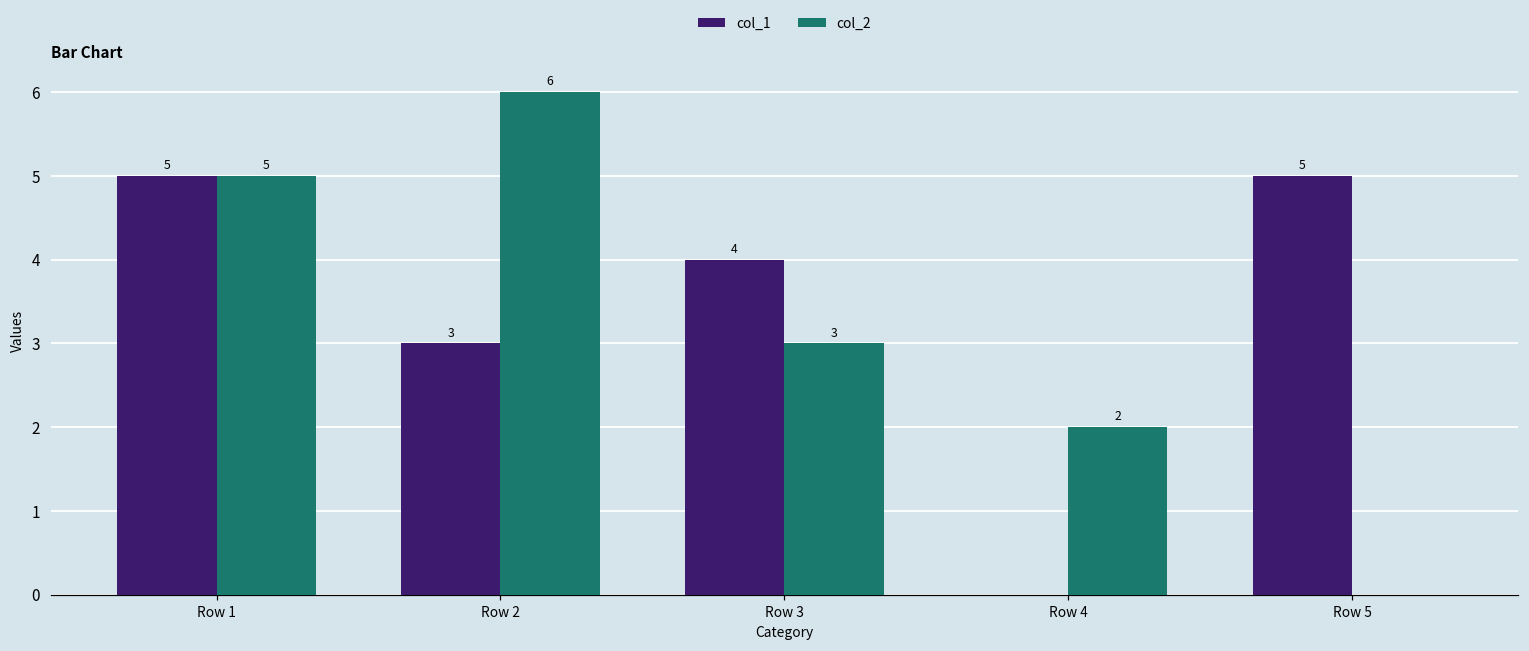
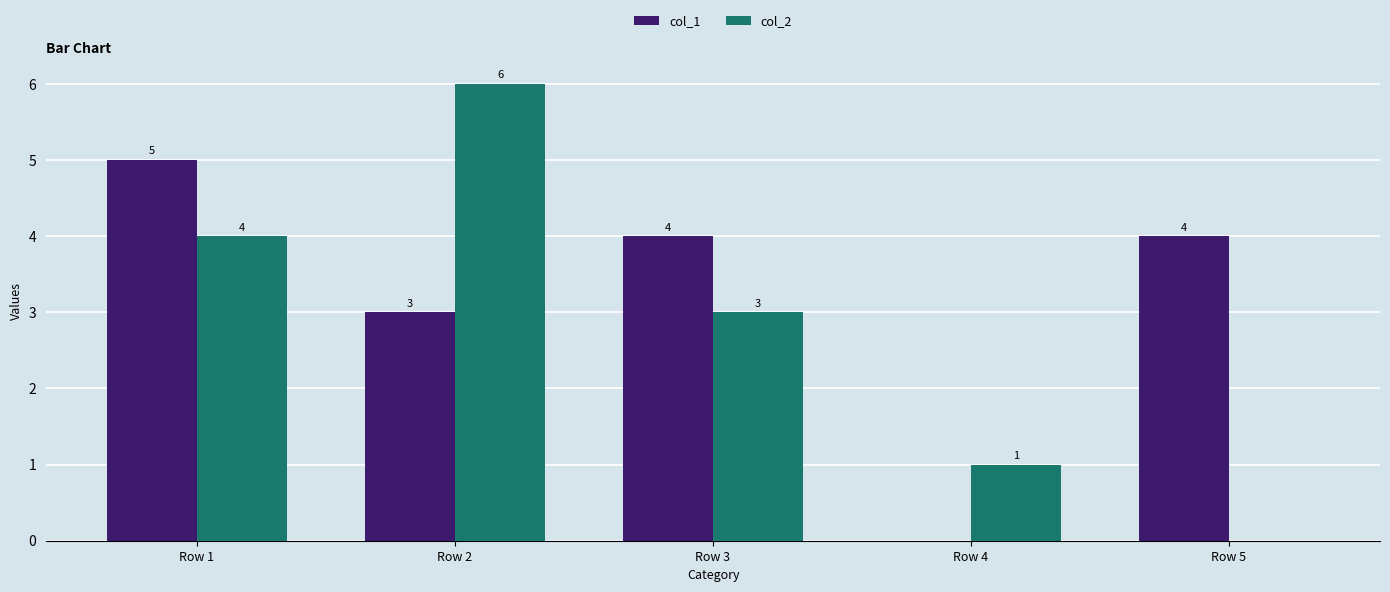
col_2, Row 1: 5 -> 4
col_2, Row 4: 2 -> 1
col_1, Row 5: 5 -> 4
